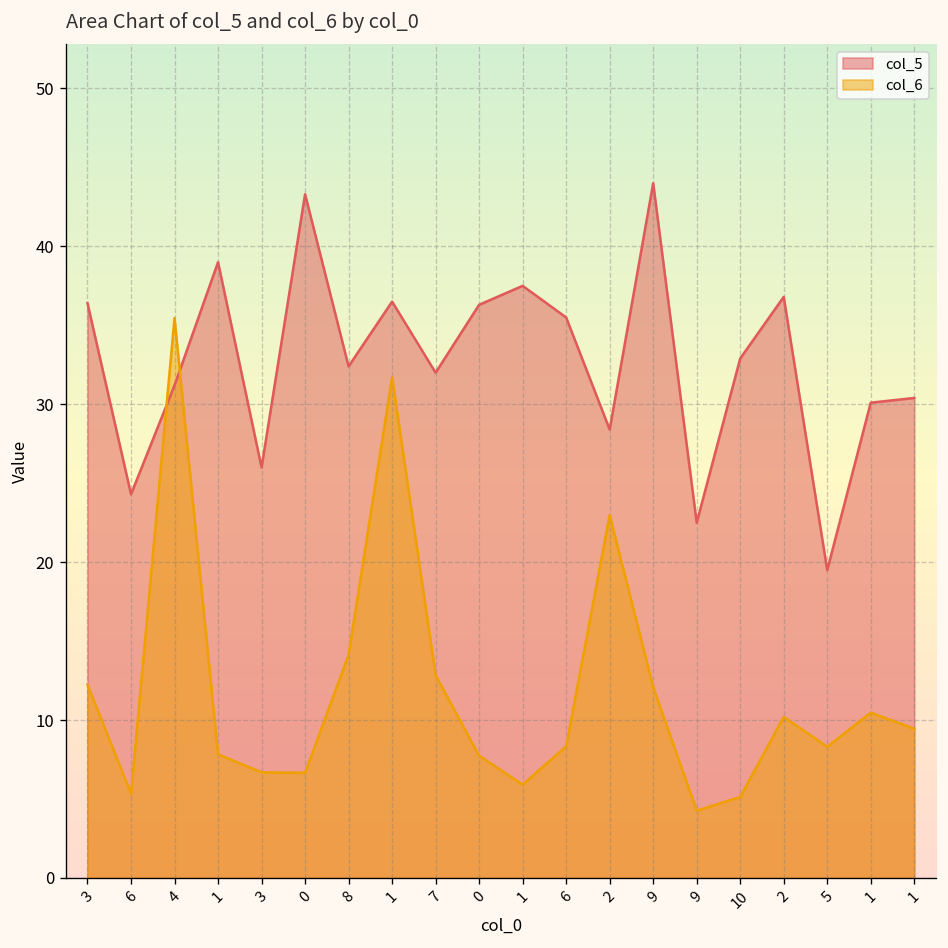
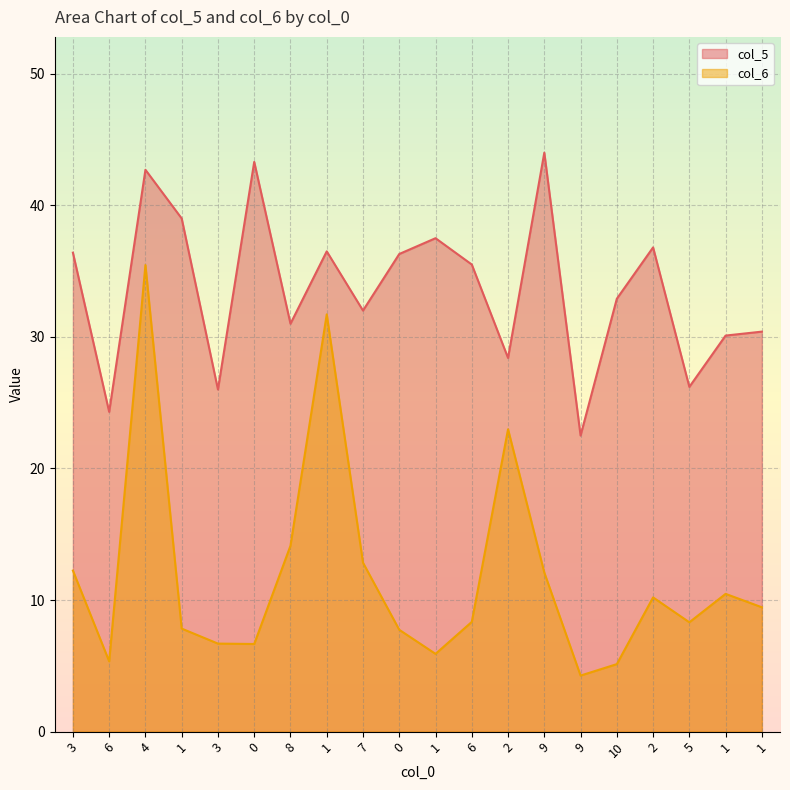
col_5, 4: 31.2 -> 42.7
col_5, 8: 32.4 -> 31.0
col_5, 5: 19.5 -> 26.2
